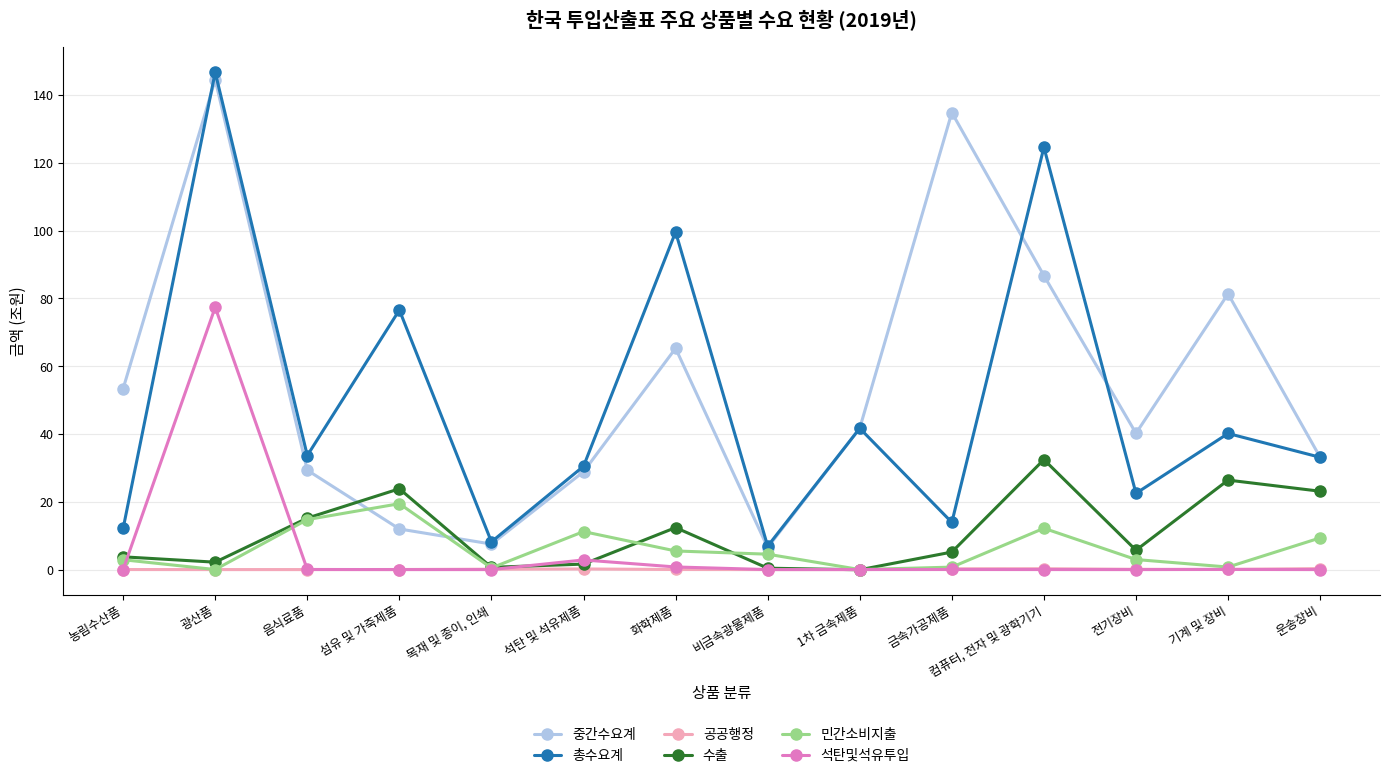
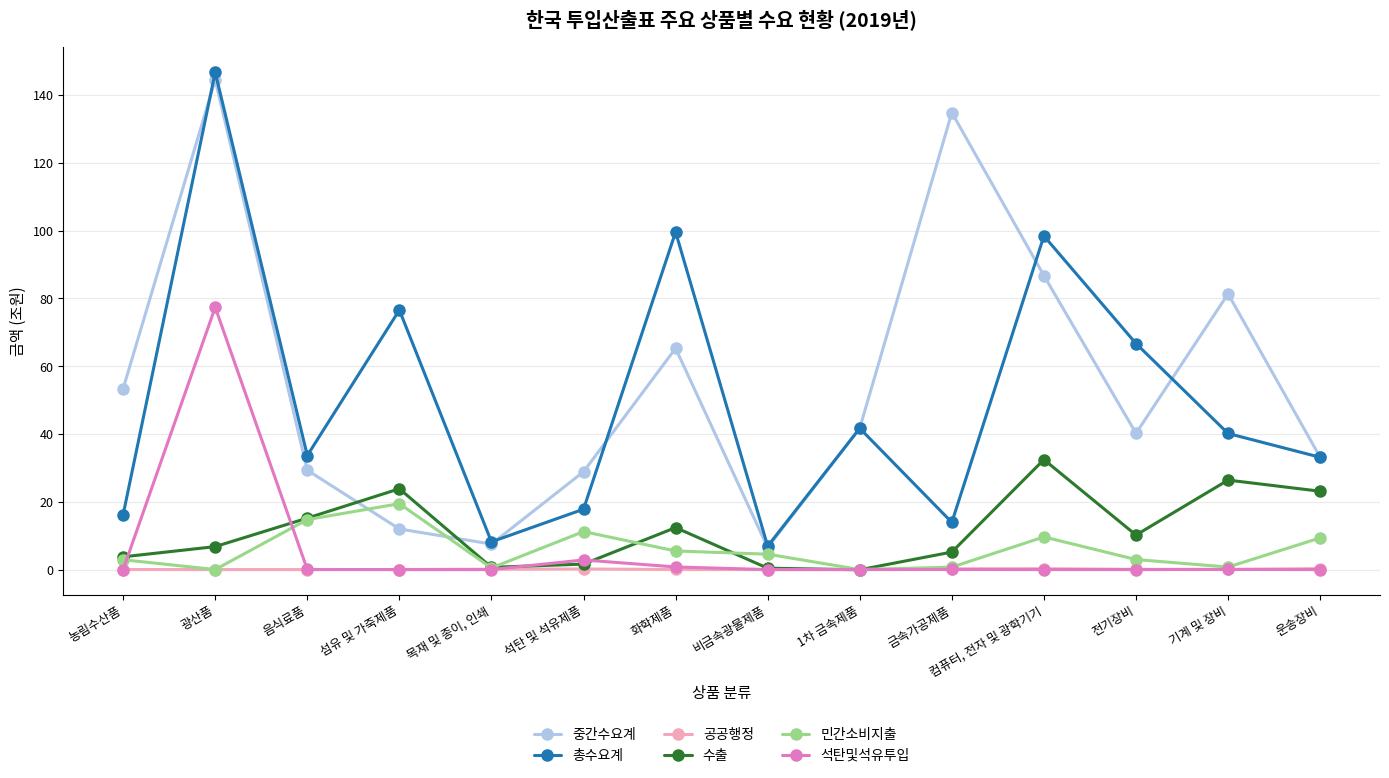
총수요계, 농림수산품: 12 -> 16
수출, 광산품: 2 -> 7
총수요계, 석탄 및 석유제품: 30 -> 18
총수요계, 컴퓨터, 전자 및 광학기기: 125 -> 98
민간소비지출, 컴퓨터, 전자 및 광학기기: 12 -> 10
총수요계, 전기장비: 22 -> 67
수출, 전기장비: 6 -> 10
